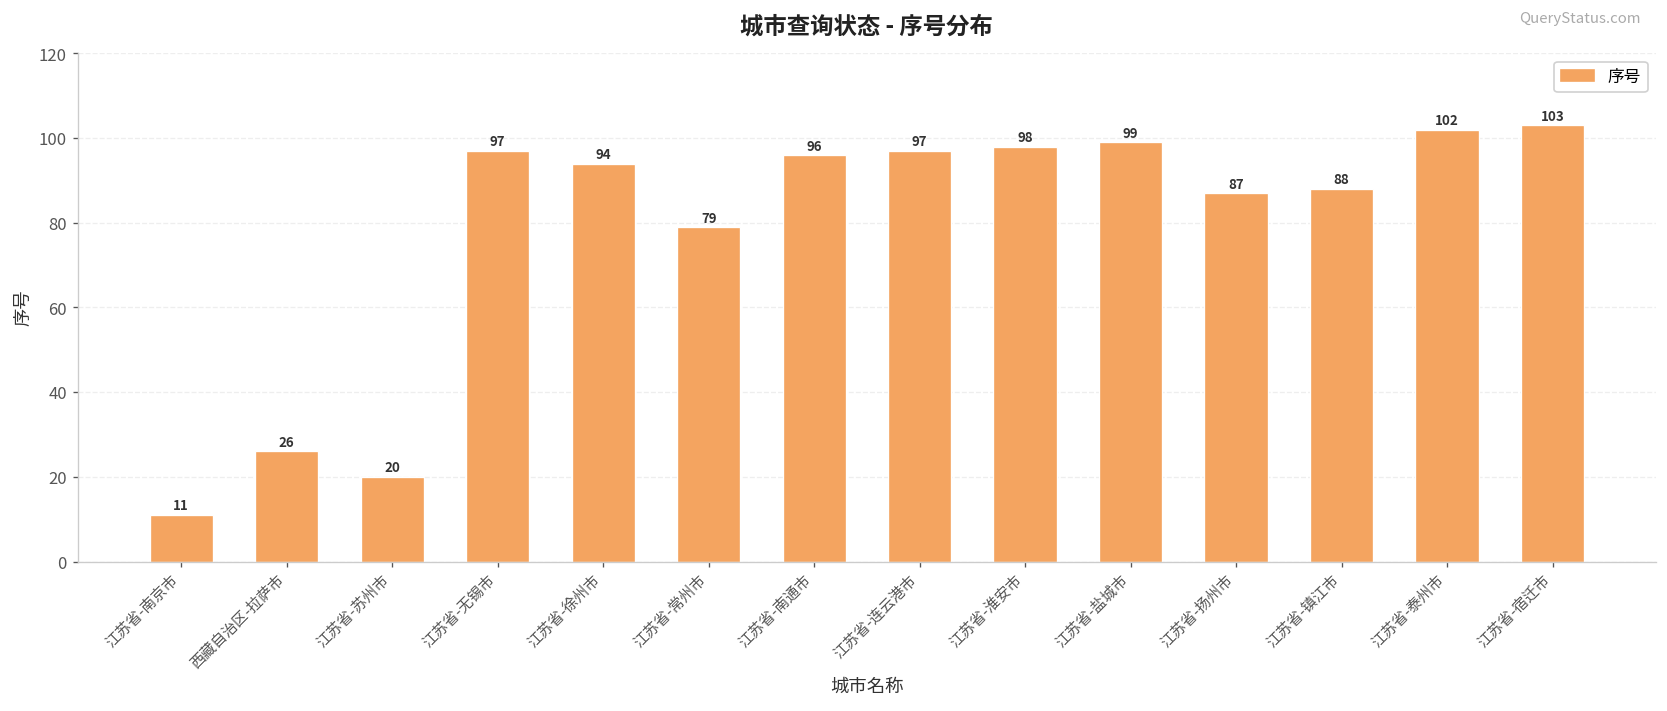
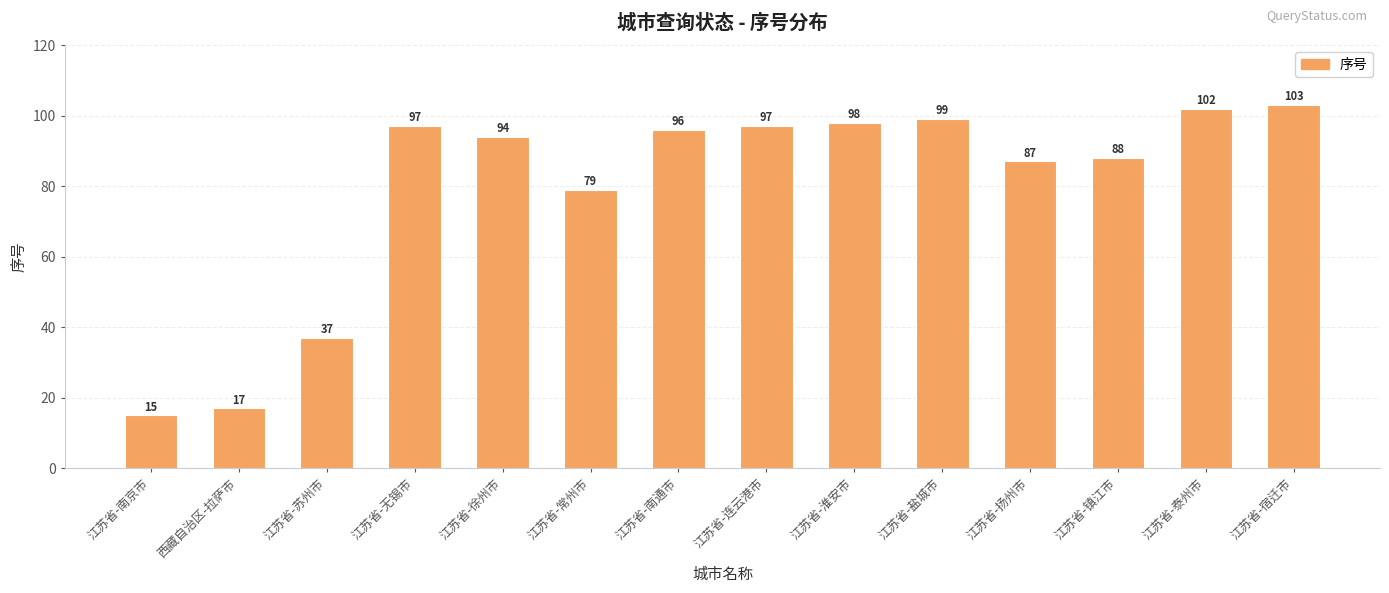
江苏省-南京市: 11 -> 15
西藏自治区-拉萨市: 26 -> 17
江苏省-苏州市: 20 -> 37
